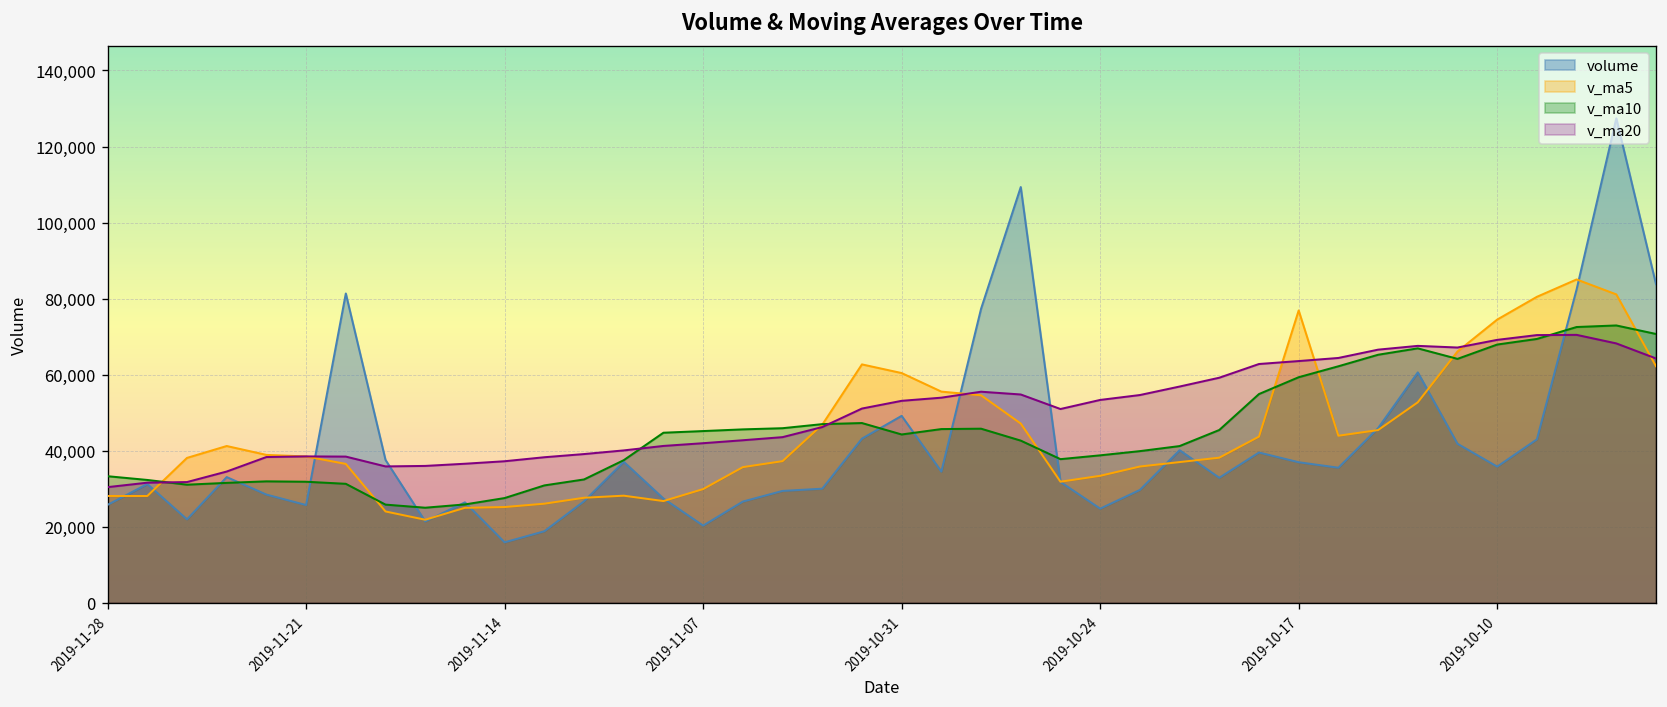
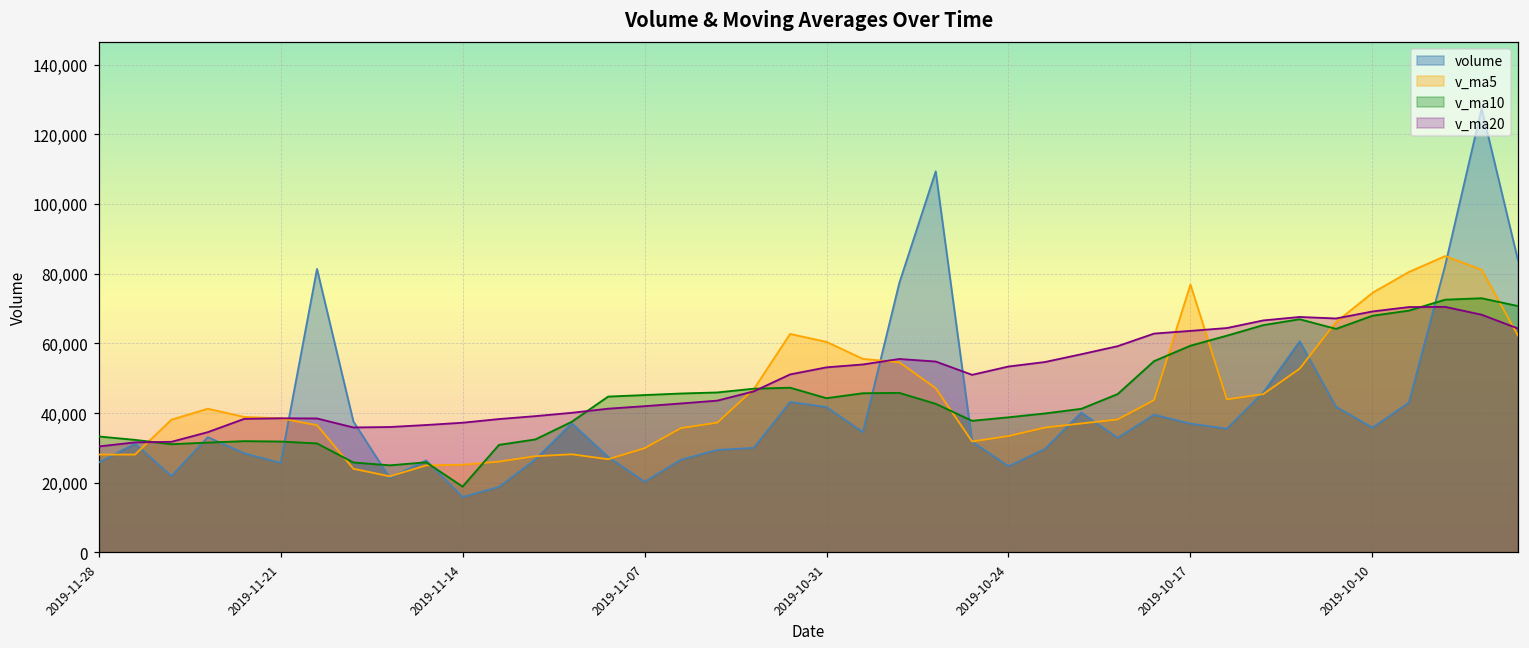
v_ma10, 2019-11-14: 28,000 -> 19,000
volume, 2019-10-31: 49,000 -> 42,000
